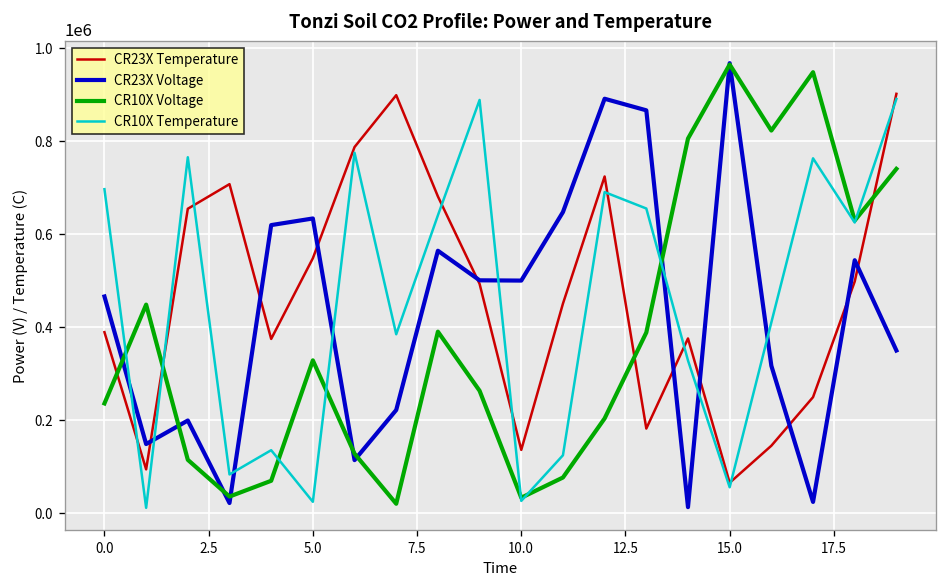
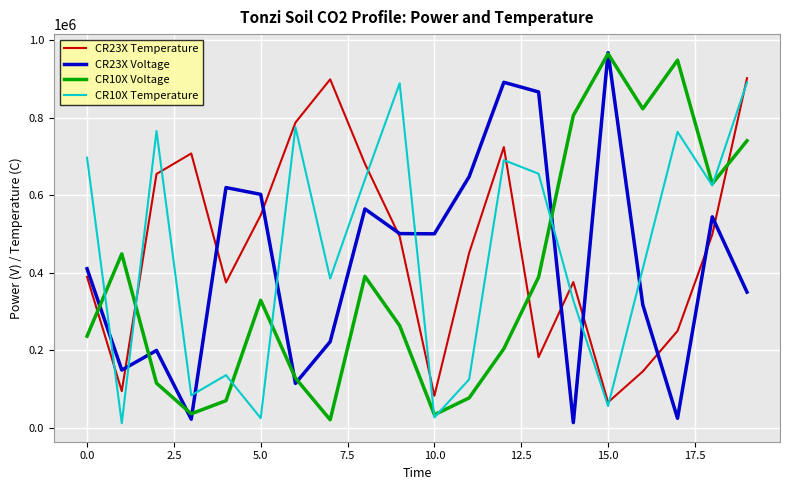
CR23X Voltage, 0.0: 470000 -> 410000
CR23X Voltage, 5.0: 630000 -> 600000
CR23X Temperature, 10.0: 140000 -> 80000
